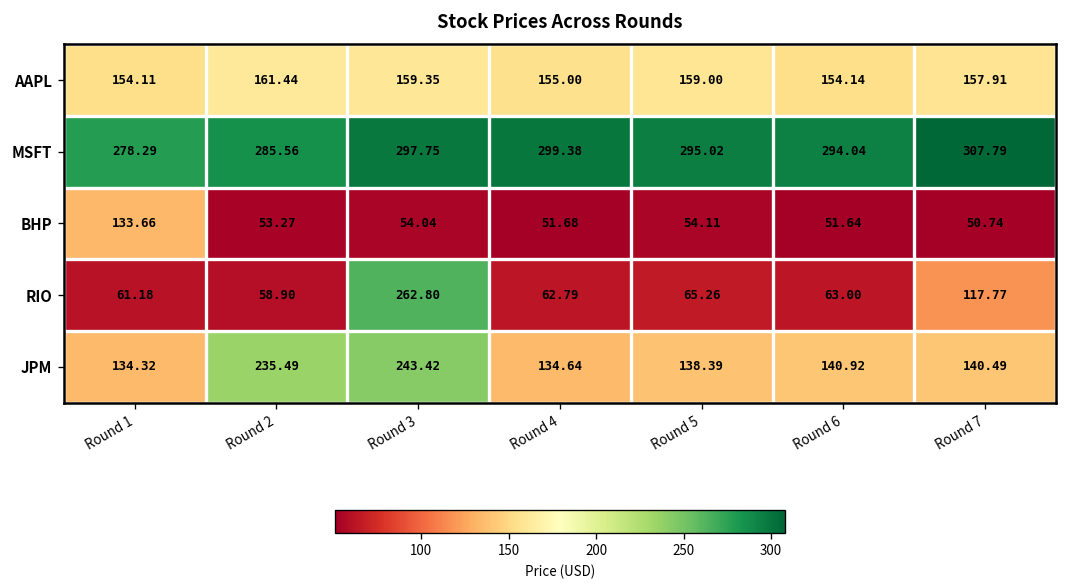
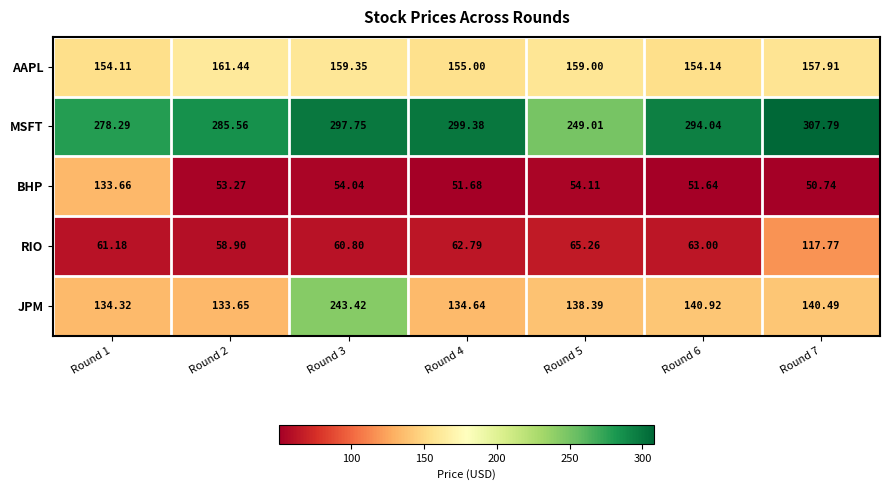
MSFT, Round 5: 295.02 -> 249.01
RIO, Round 3: 262.80 -> 60.80
JPM, Round 2: 235.49 -> 133.65
